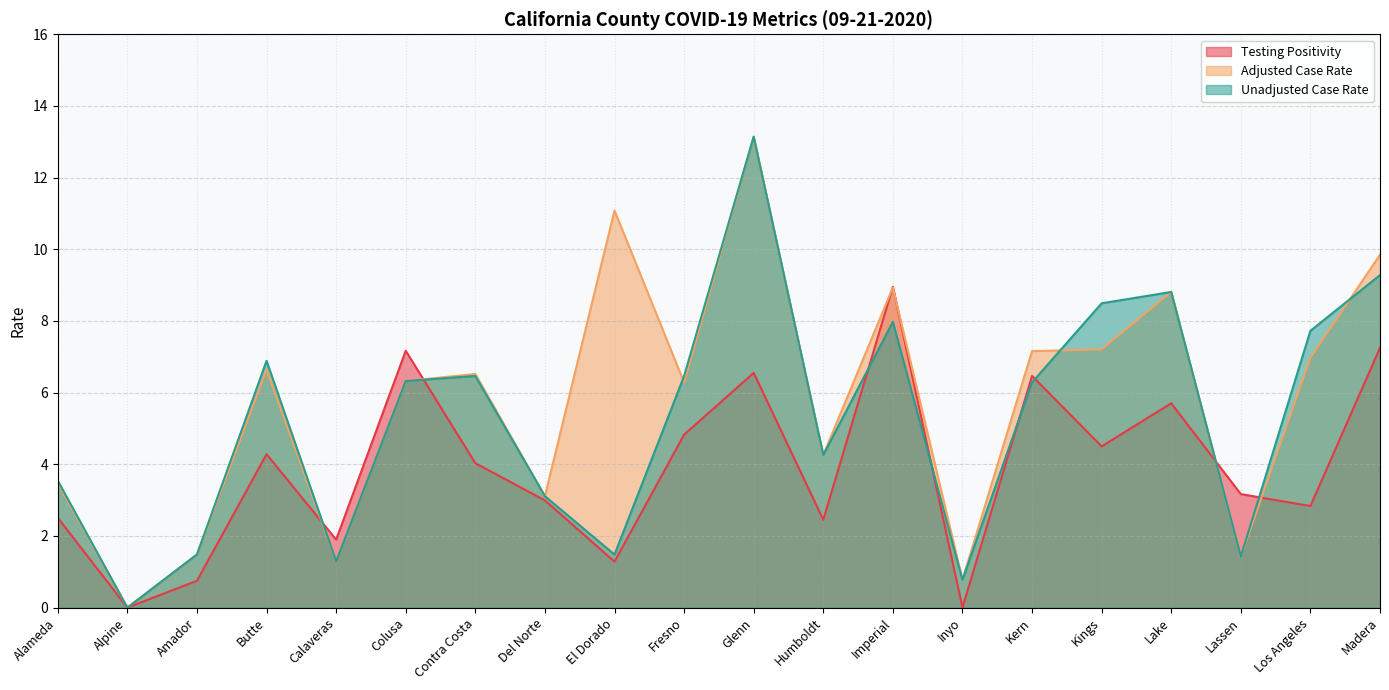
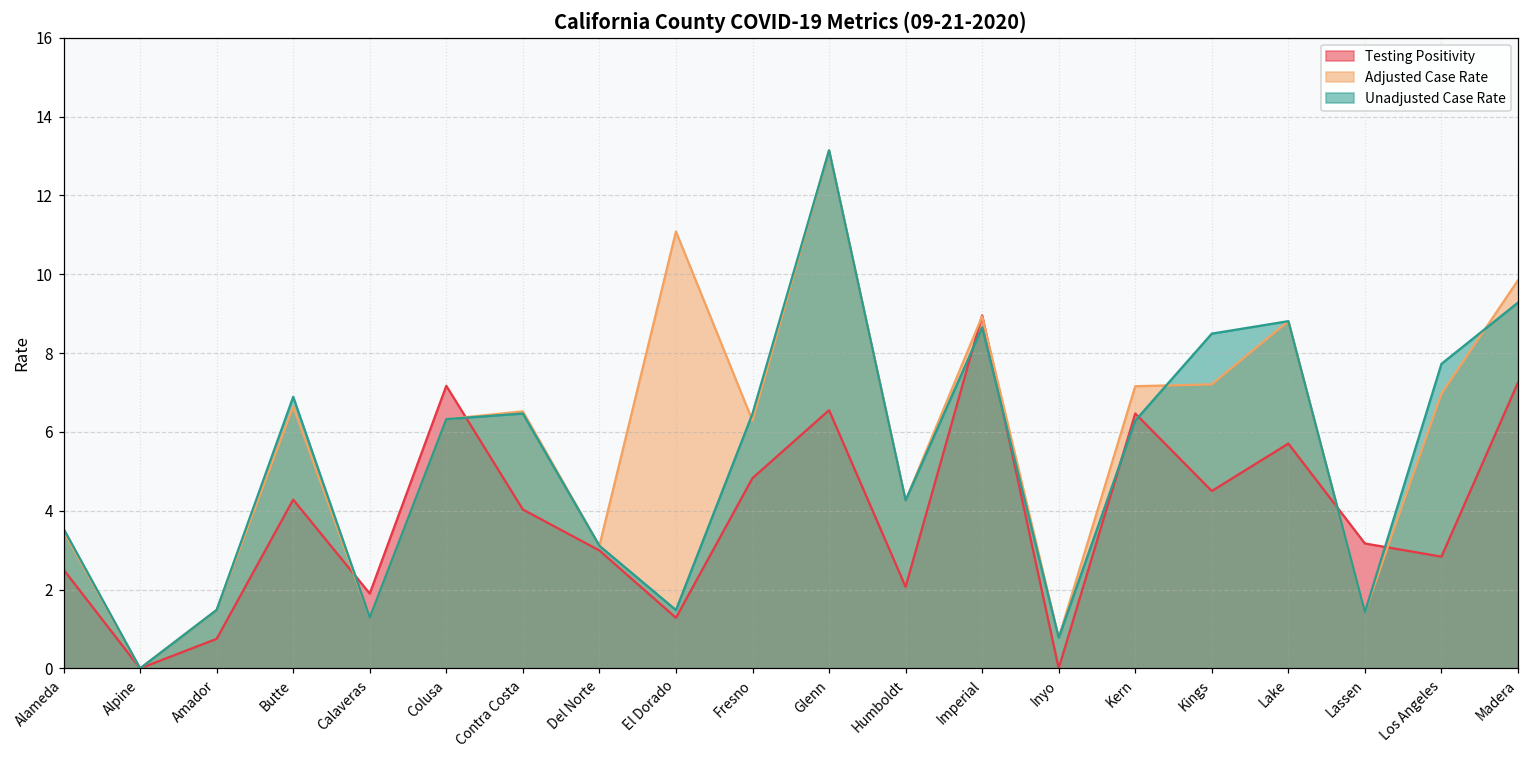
Testing Positivity, Humboldt: 2.5 -> 2.1
Unadjusted Case Rate, Imperial: 8.0 -> 8.6
